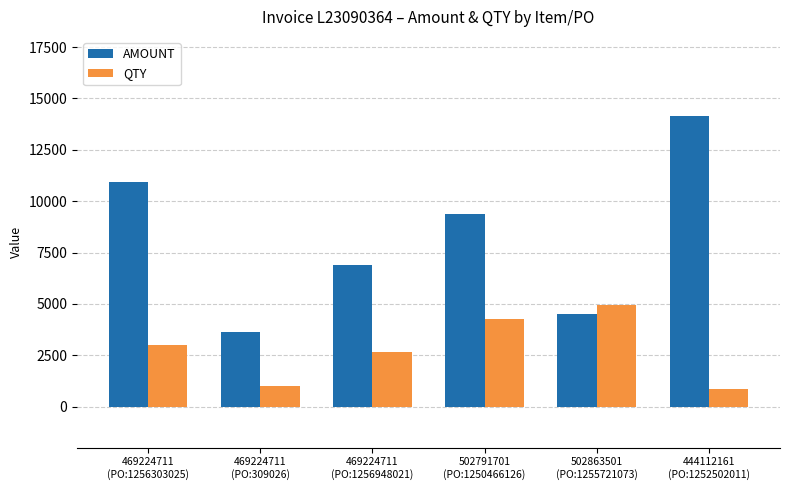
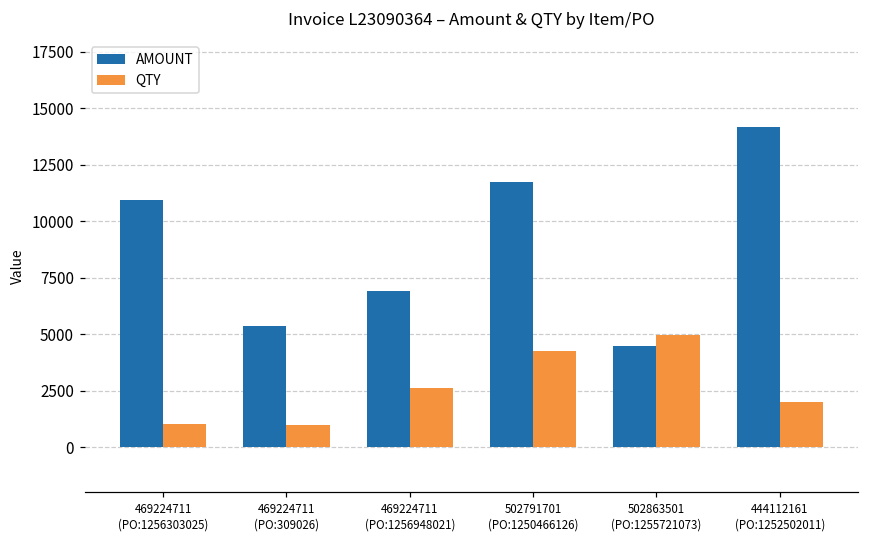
QTY, 469224711 (PO:1256303025): 3000 -> 1000
AMOUNT, 469224711 (PO:309026): 3600 -> 5400
AMOUNT, 502791701 (PO:1250466126): 9400 -> 11800
QTY, 444112161 (PO:1252502011): 900 -> 2000
